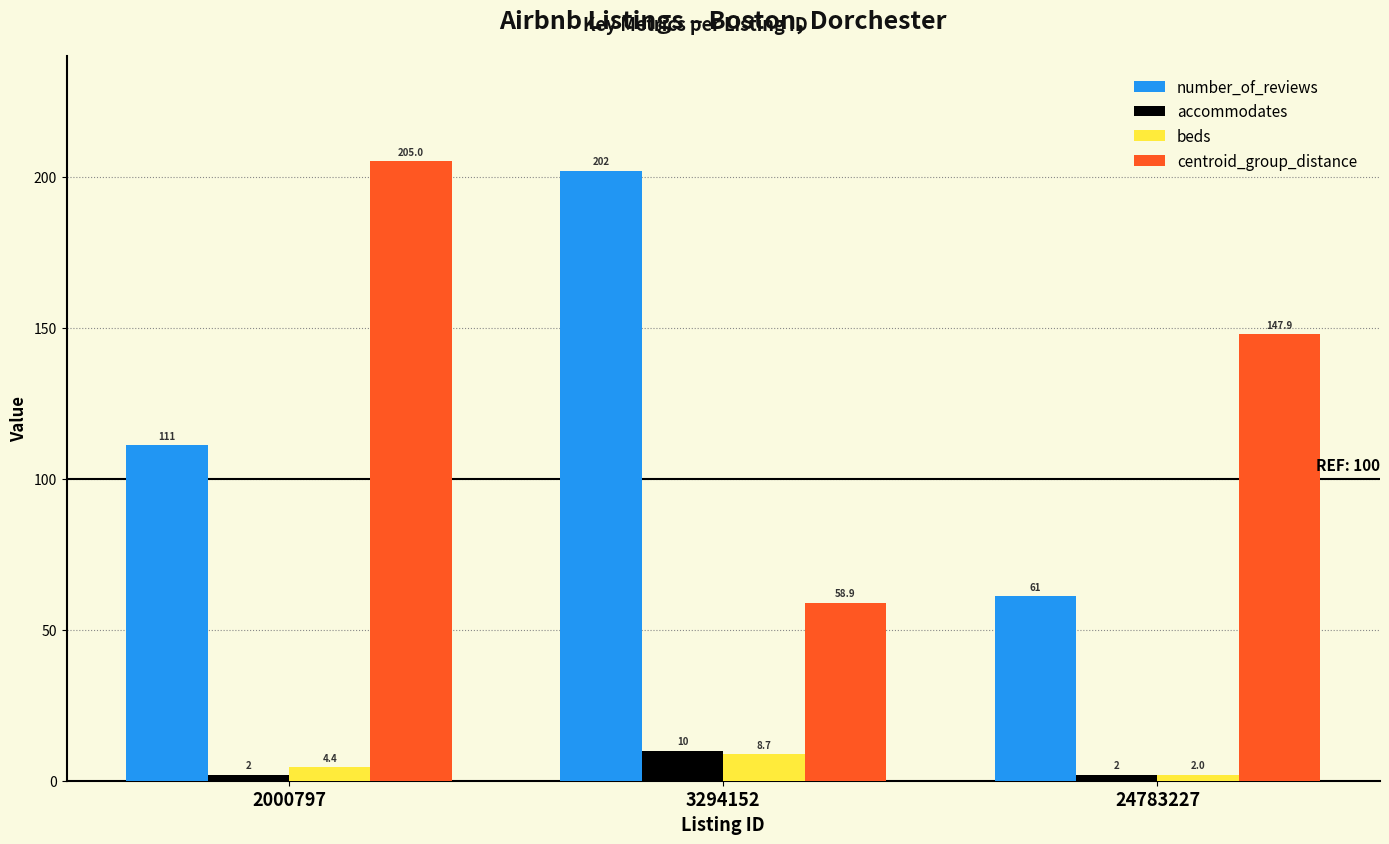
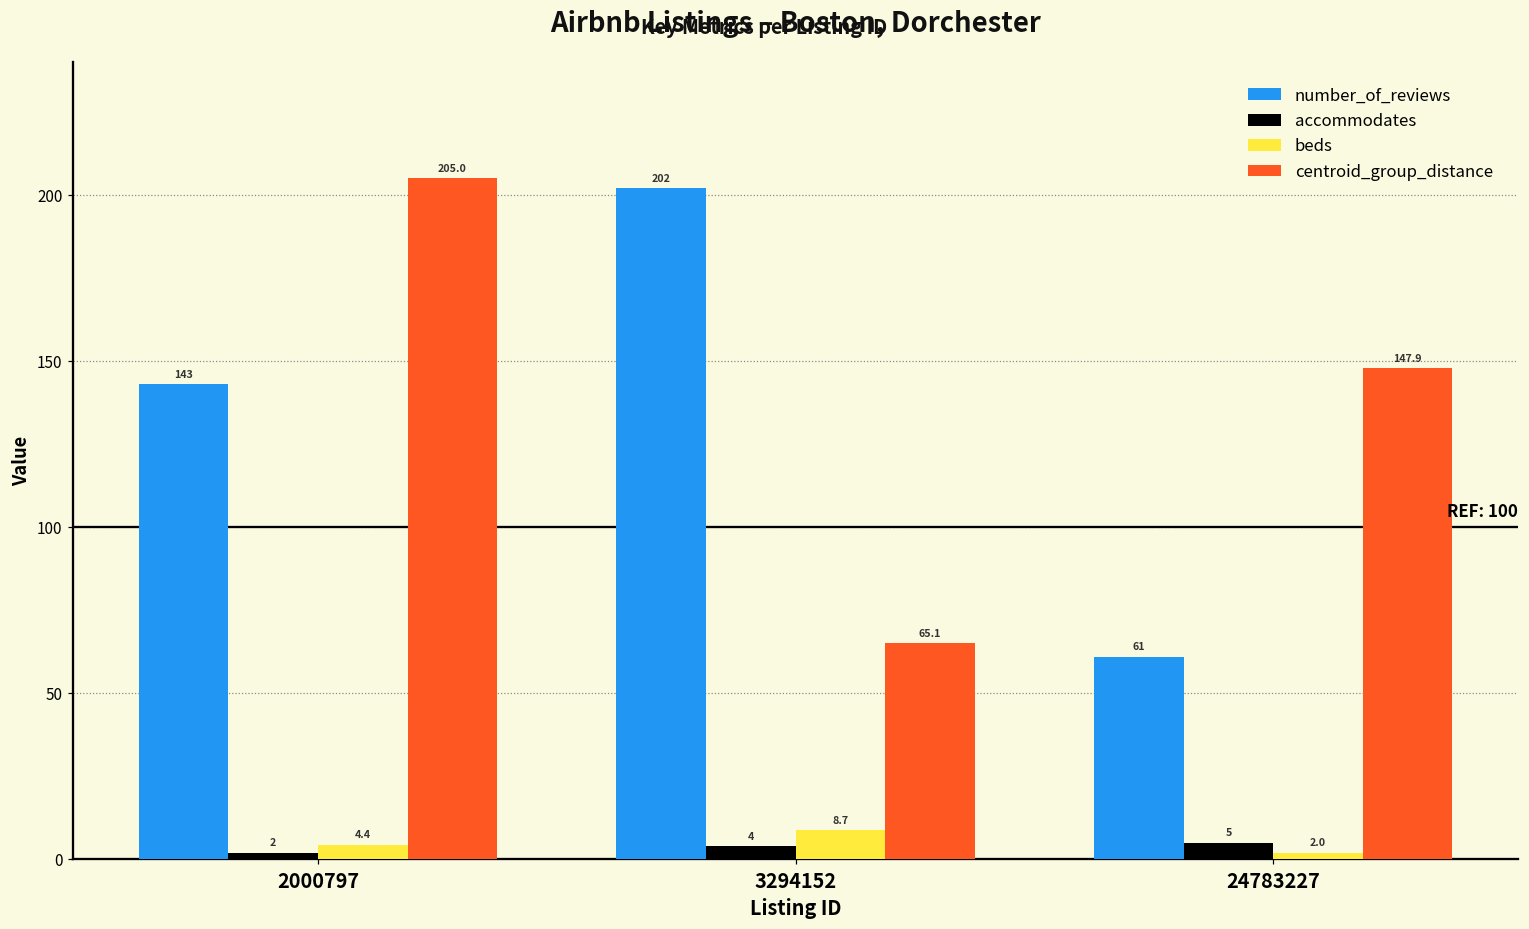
number_of_reviews, 2000797: 111 -> 143
accommodates, 3294152: 10 -> 4
centroid_group_distance, 3294152: 58.9 -> 65.1
accommodates, 24783227: 2 -> 5
